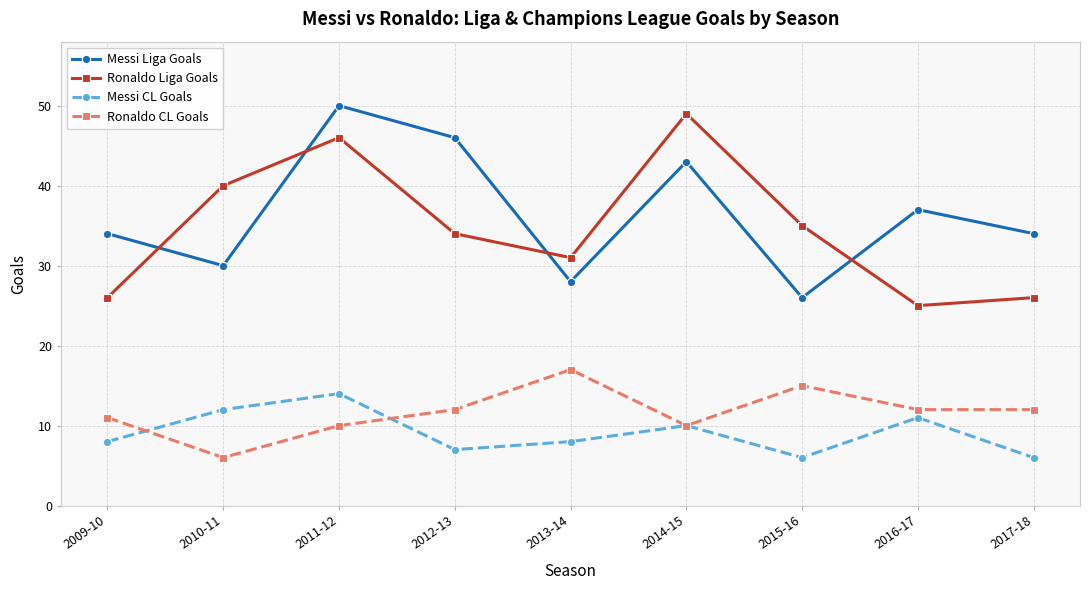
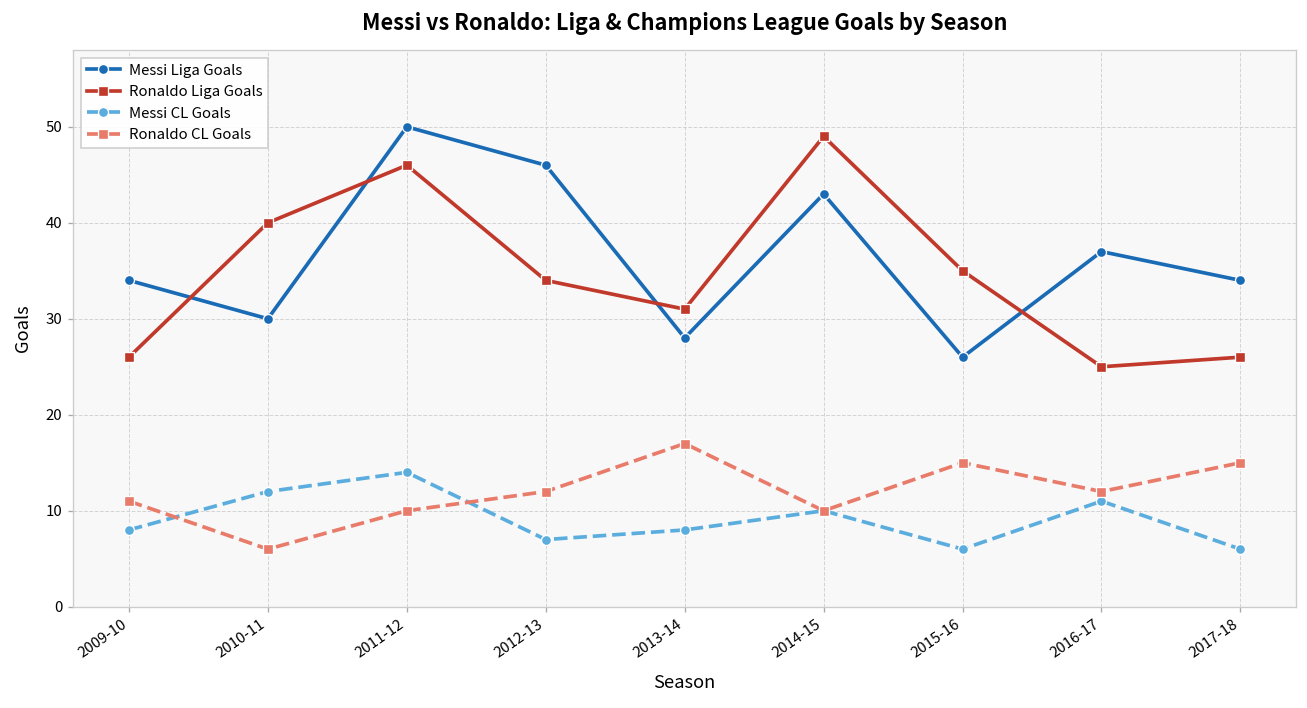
Ronaldo CL Goals, 2017-18: 12 -> 15
